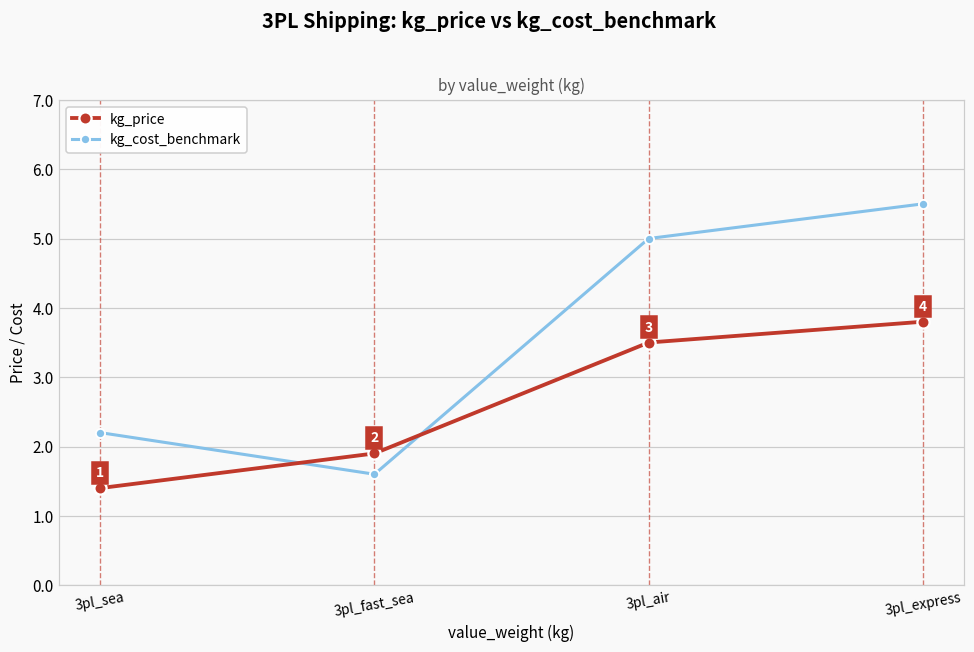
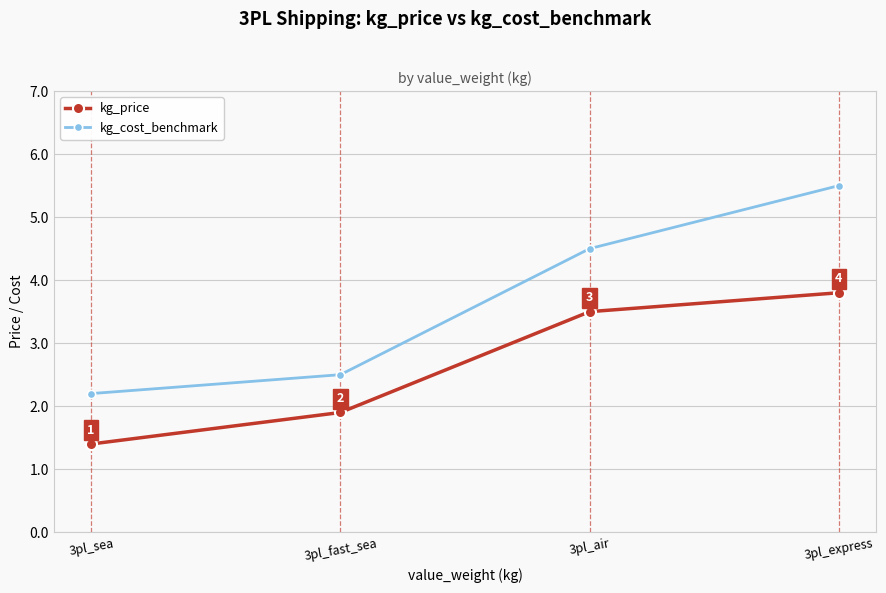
kg_cost_benchmark, 3pl_fast_sea: 1.6 -> 2.5
kg_cost_benchmark, 3pl_air: 5.0 -> 4.5
